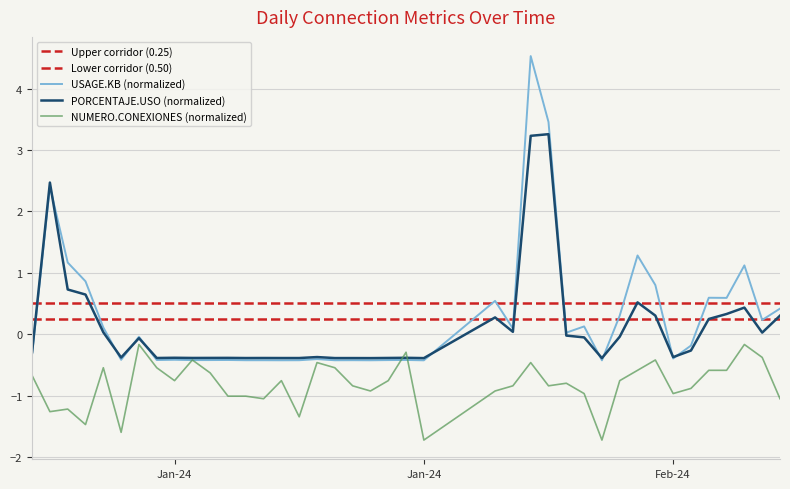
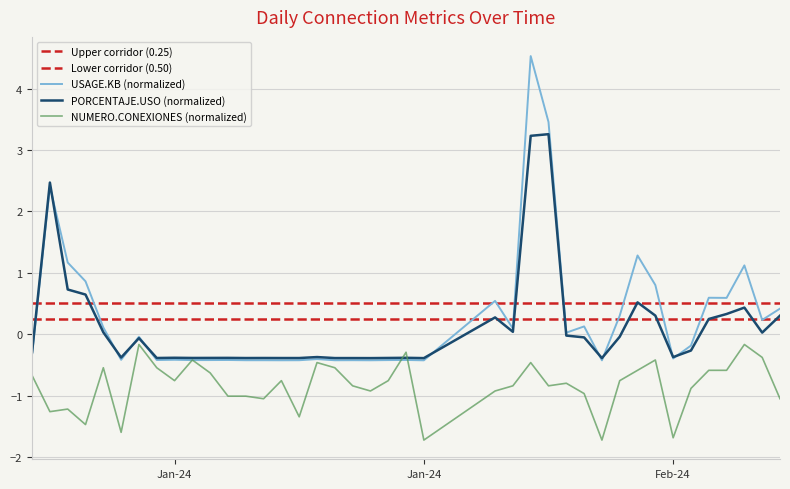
NUMERO.CONEXIONES (normalized), Feb-24: -1.0 -> -1.7
